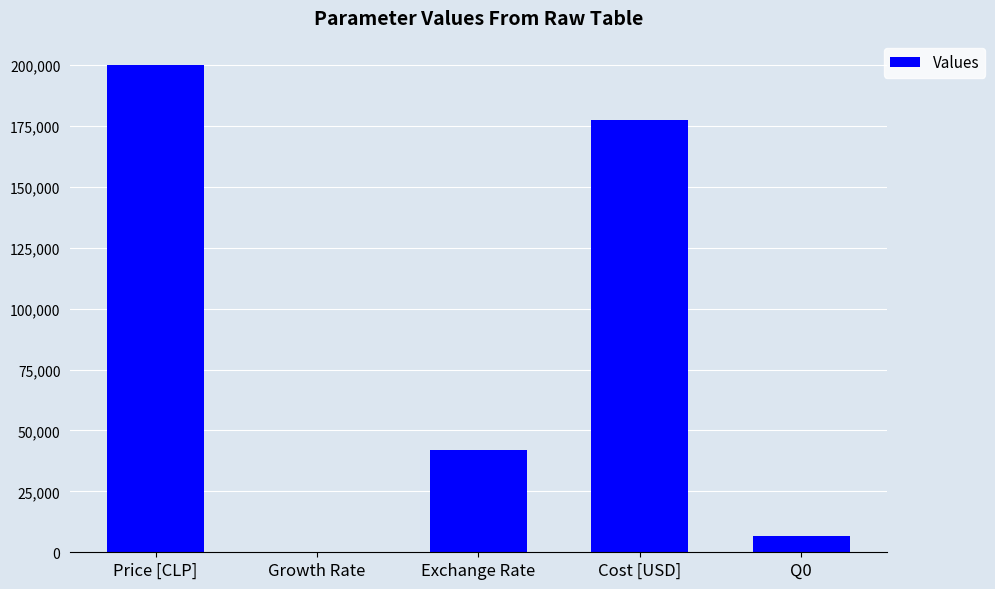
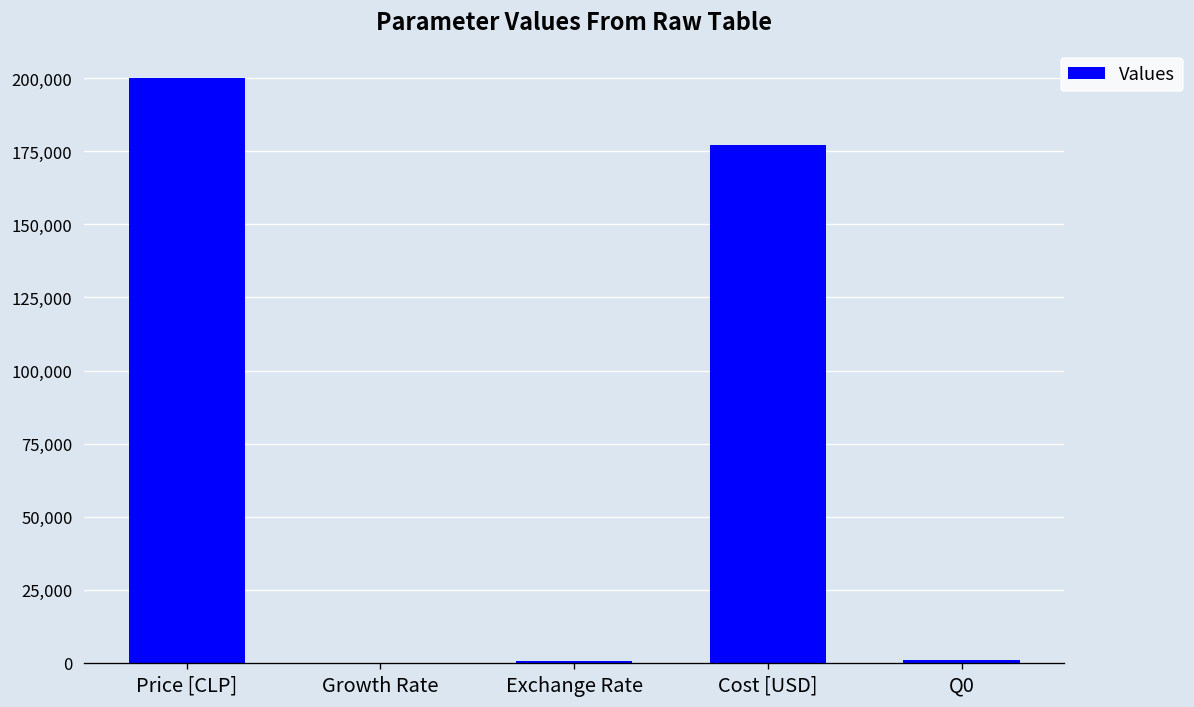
Exchange Rate: 42,000 -> 1,000
Q0: 7,000 -> 1,000
